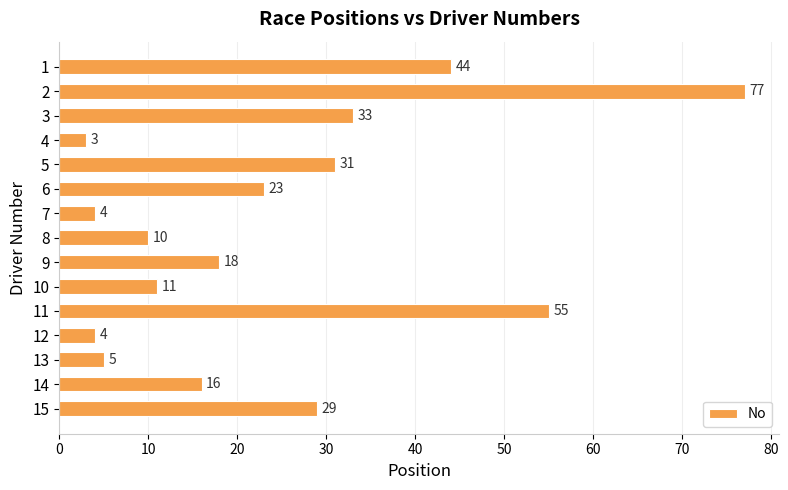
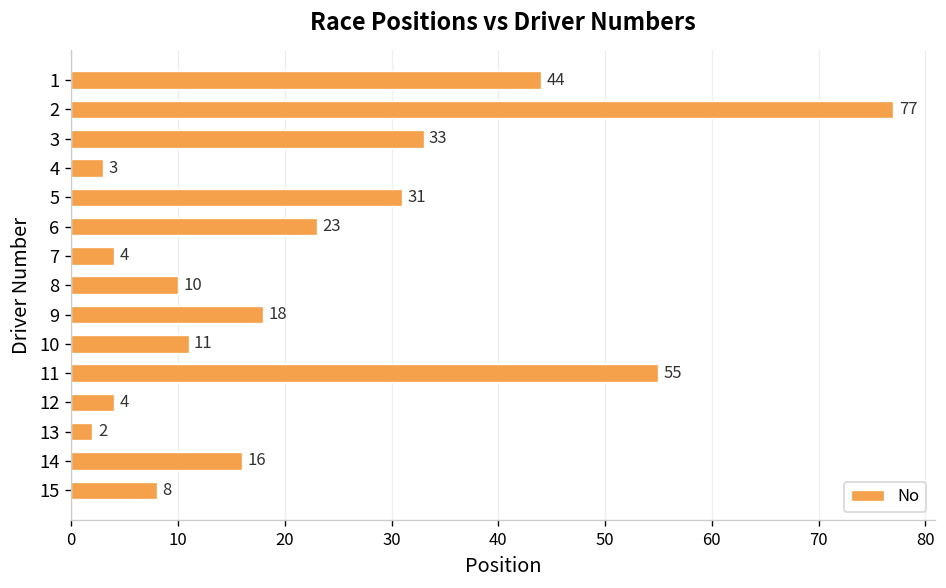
13: 5 -> 2
15: 29 -> 8
